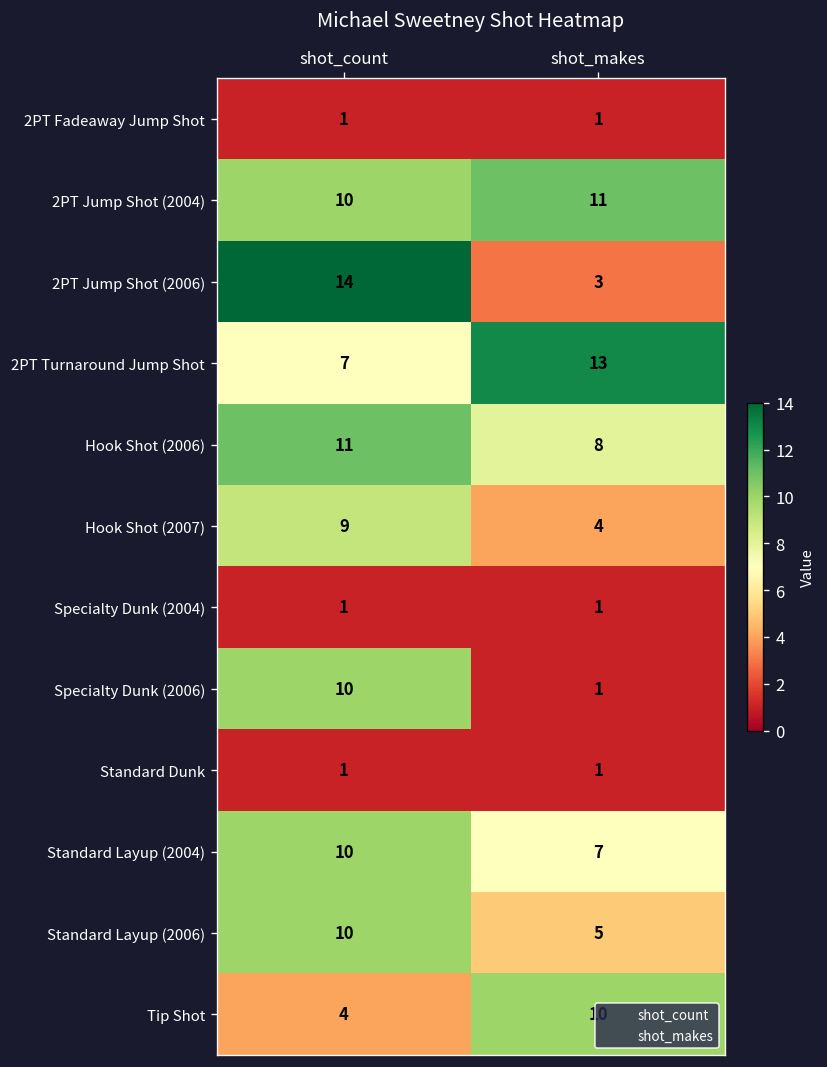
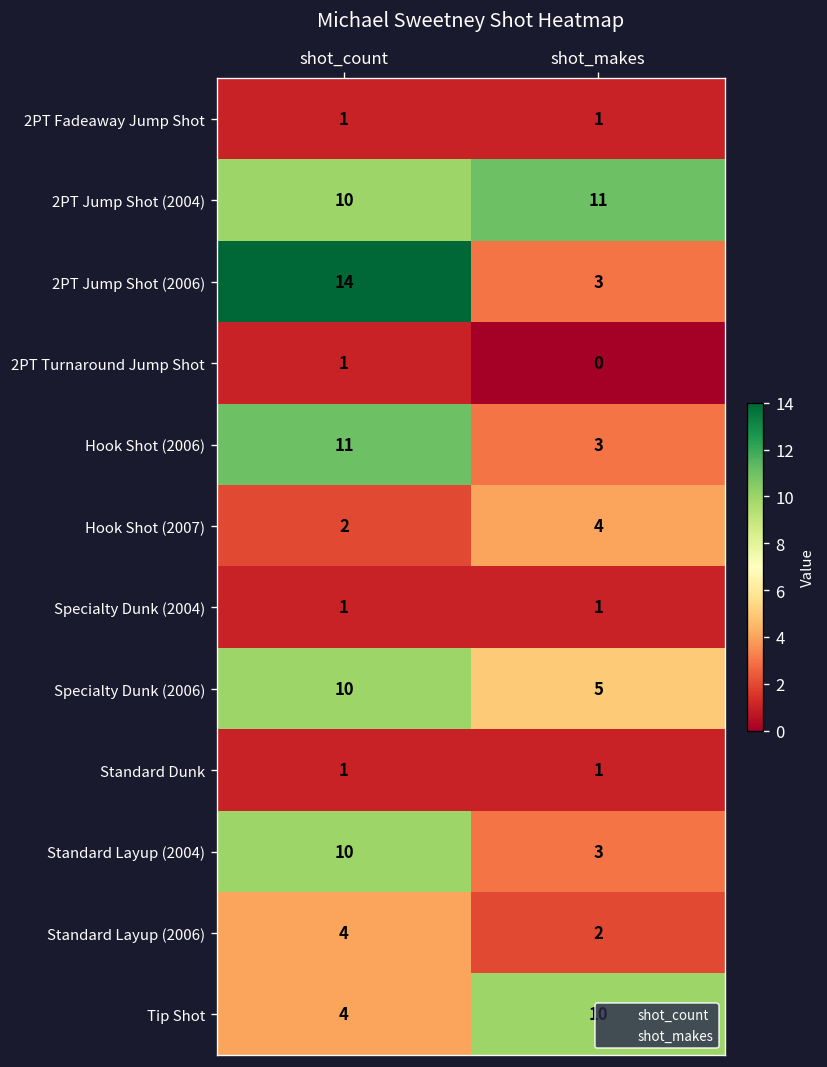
2PT Turnaround Jump Shot, shot_count: 7 -> 1
2PT Turnaround Jump Shot, shot_makes: 13 -> 0
Hook Shot (2006), shot_makes: 8 -> 3
Hook Shot (2007), shot_count: 9 -> 2
Specialty Dunk (2006), shot_makes: 1 -> 5
Standard Layup (2004), shot_makes: 7 -> 3
Standard Layup (2006), shot_count: 10 -> 4
Standard Layup (2006), shot_makes: 5 -> 2
